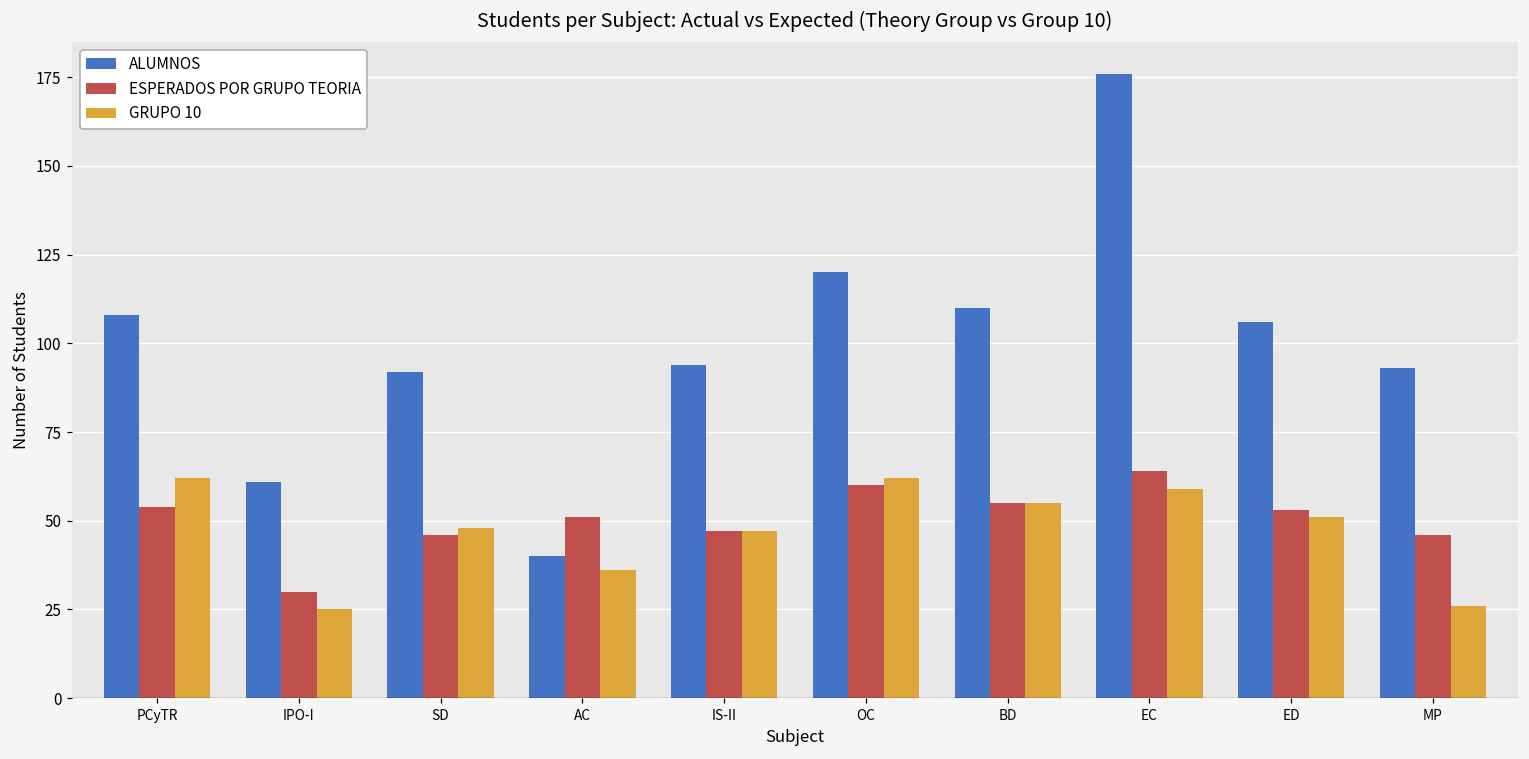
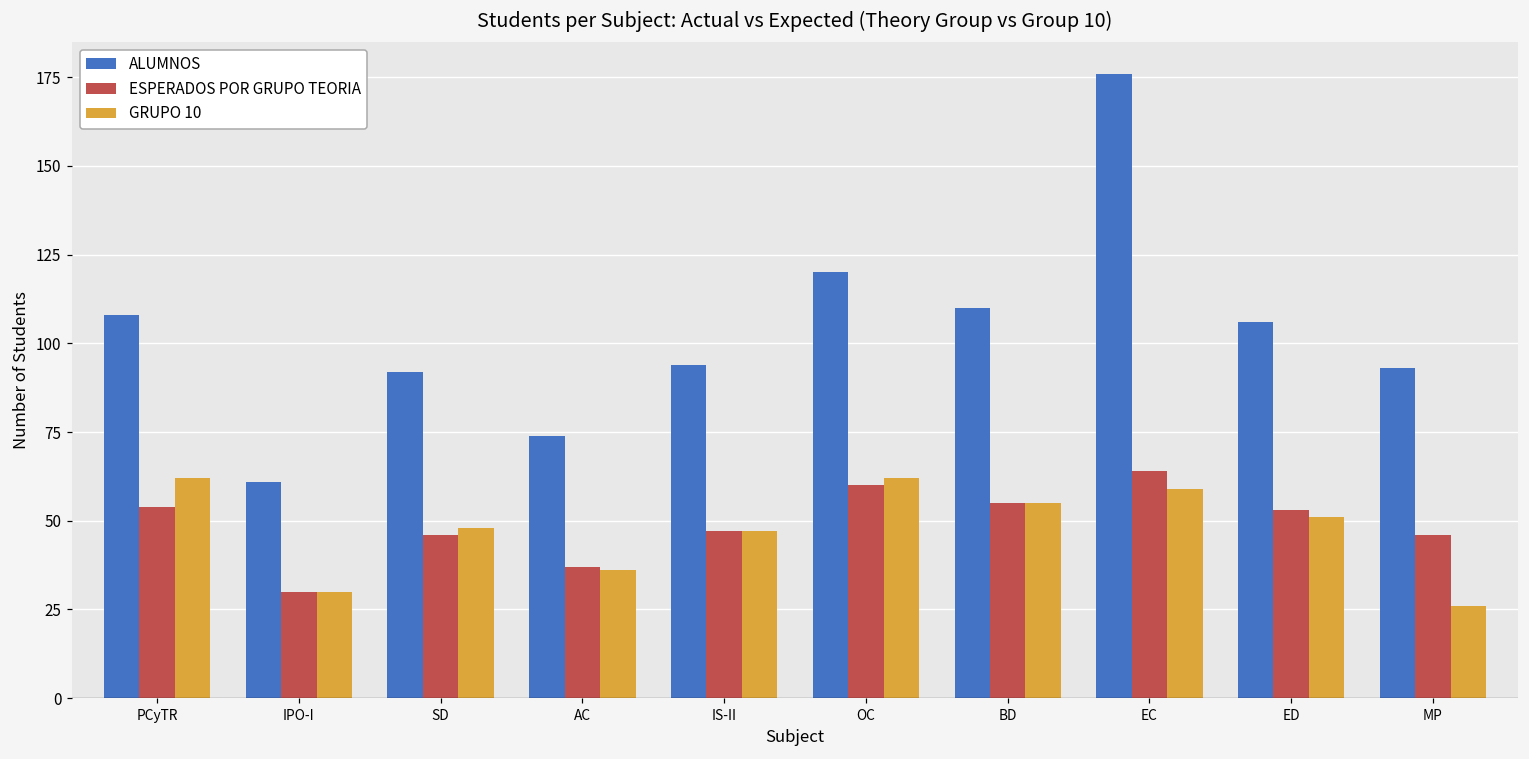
GRUPO 10, IPO-I: 25 -> 30
ALUMNOS, AC: 40 -> 74
ESPERADOS POR GRUPO TEORIA, AC: 51 -> 37
